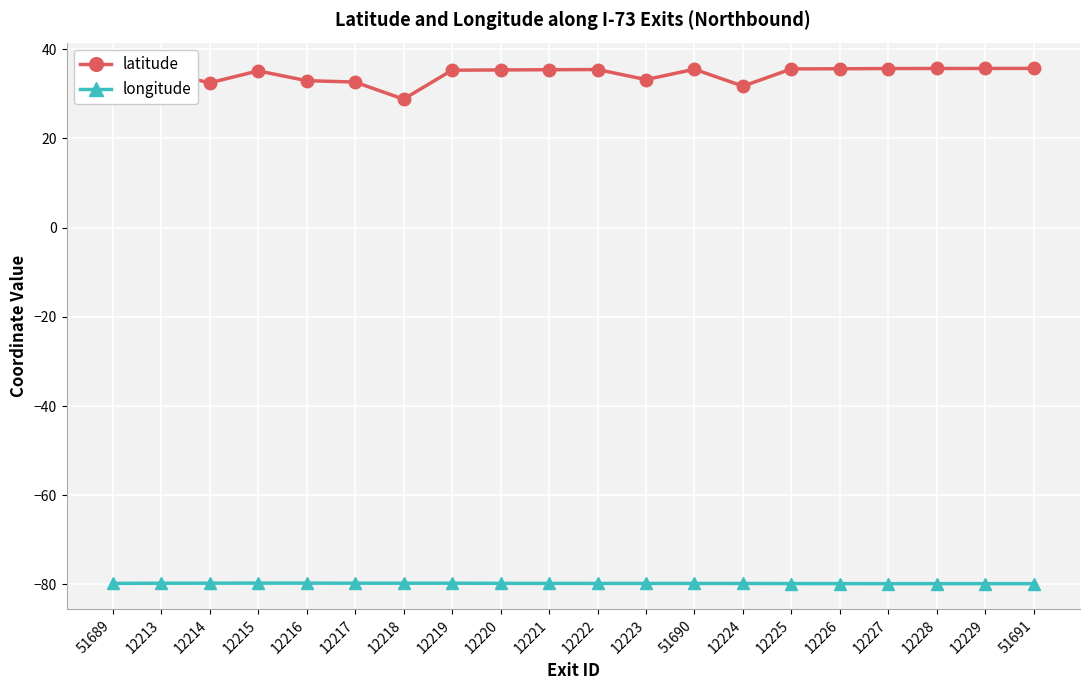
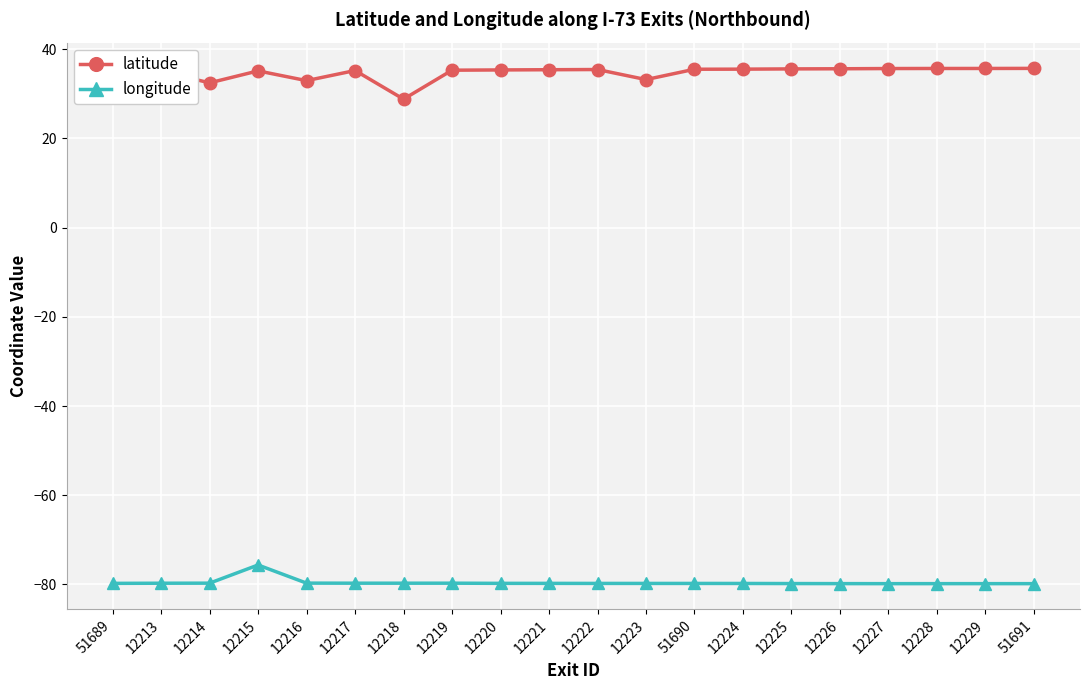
longitude, 12215: -80 -> -76
latitude, 12217: 33 -> 35
latitude, 12224: 32 -> 36
